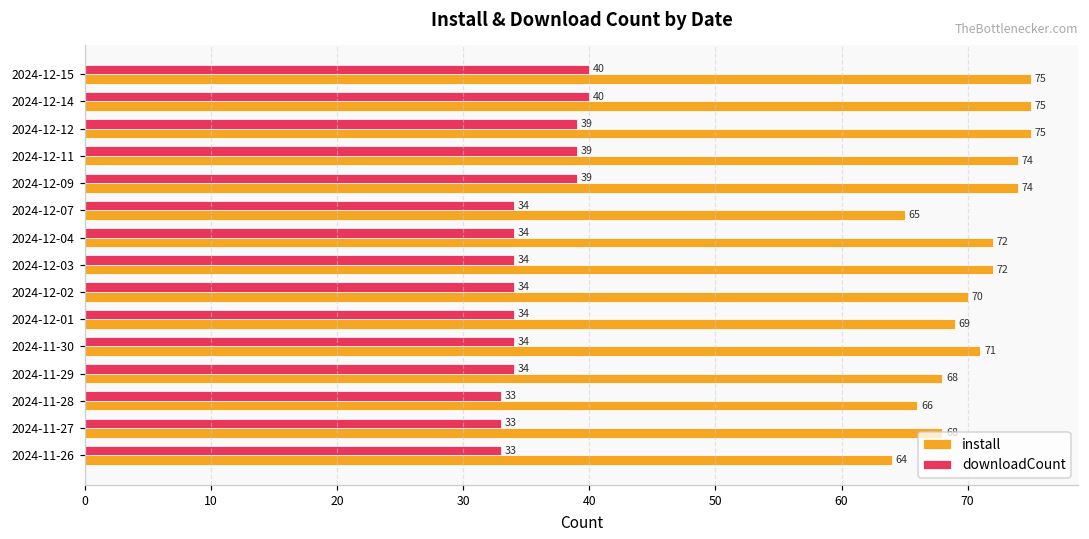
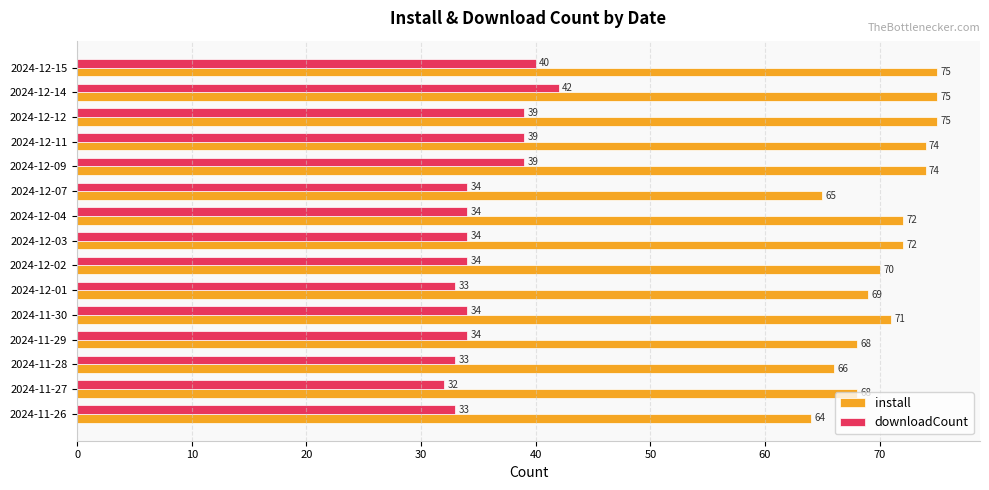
downloadCount, 2024-12-14: 40 -> 42
downloadCount, 2024-12-01: 34 -> 33
downloadCount, 2024-11-27: 33 -> 32
